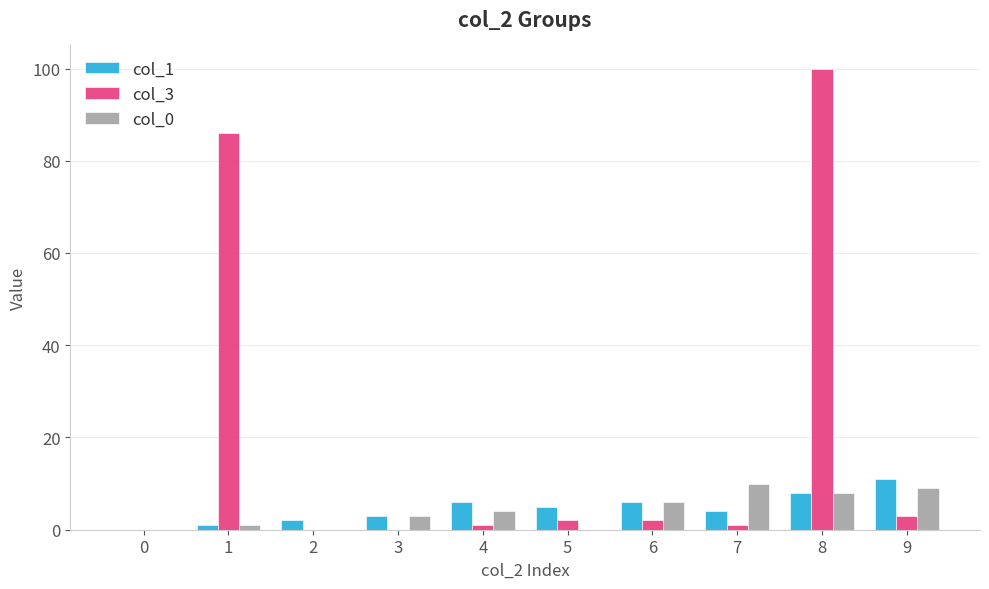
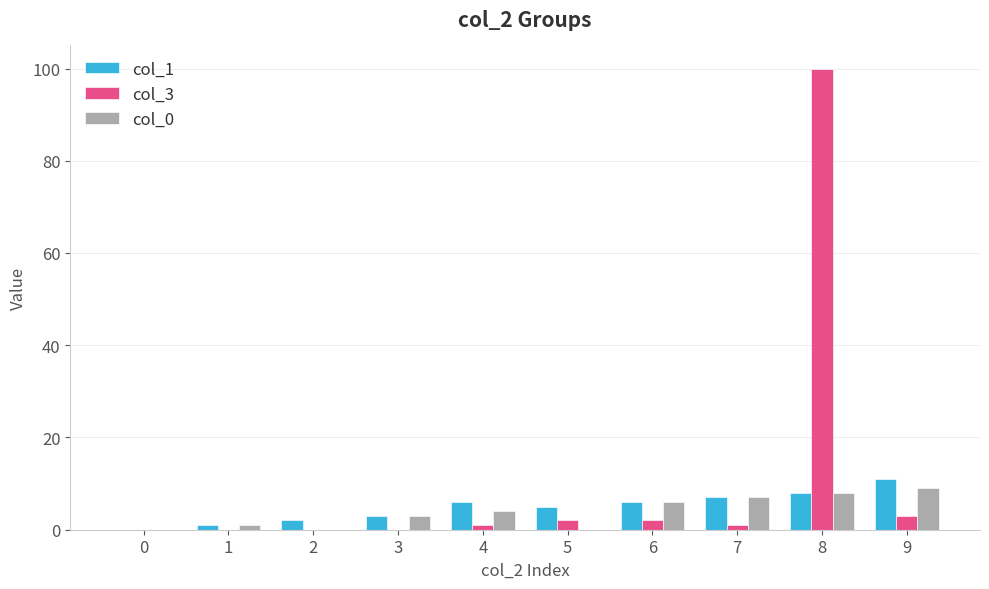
col_3, 1: 86 -> 0
col_1, 7: 4 -> 7
col_0, 7: 10 -> 7
